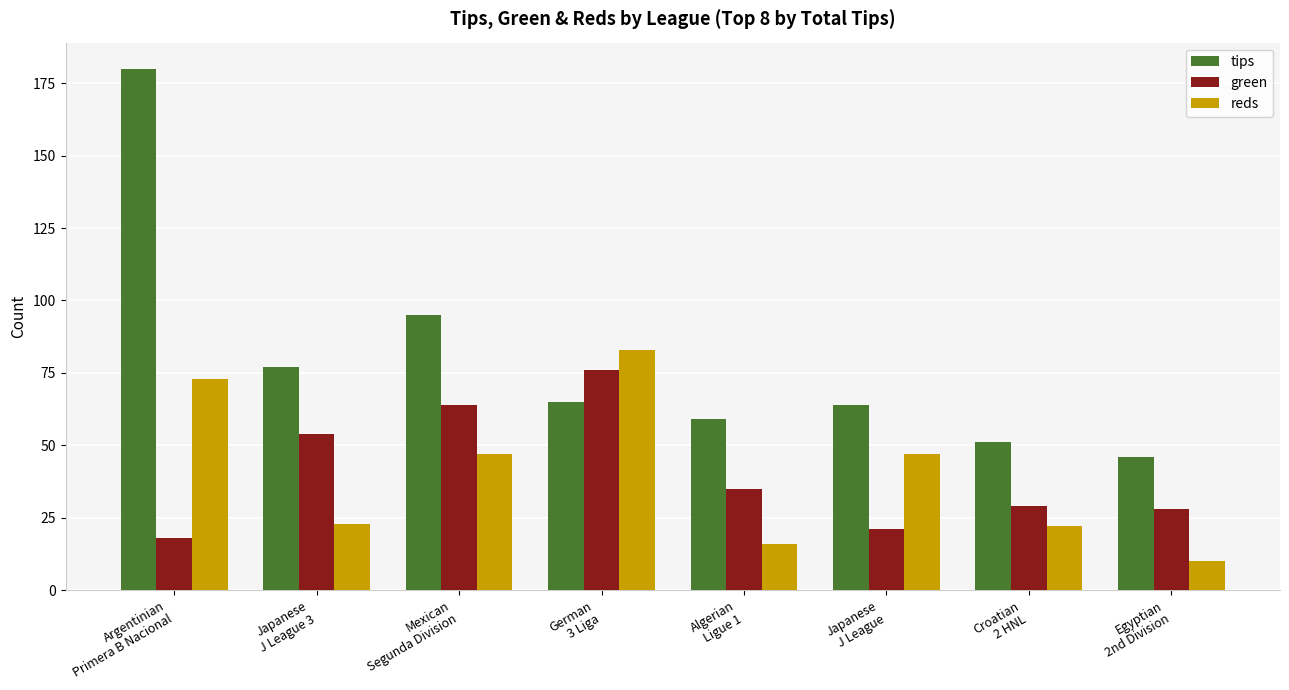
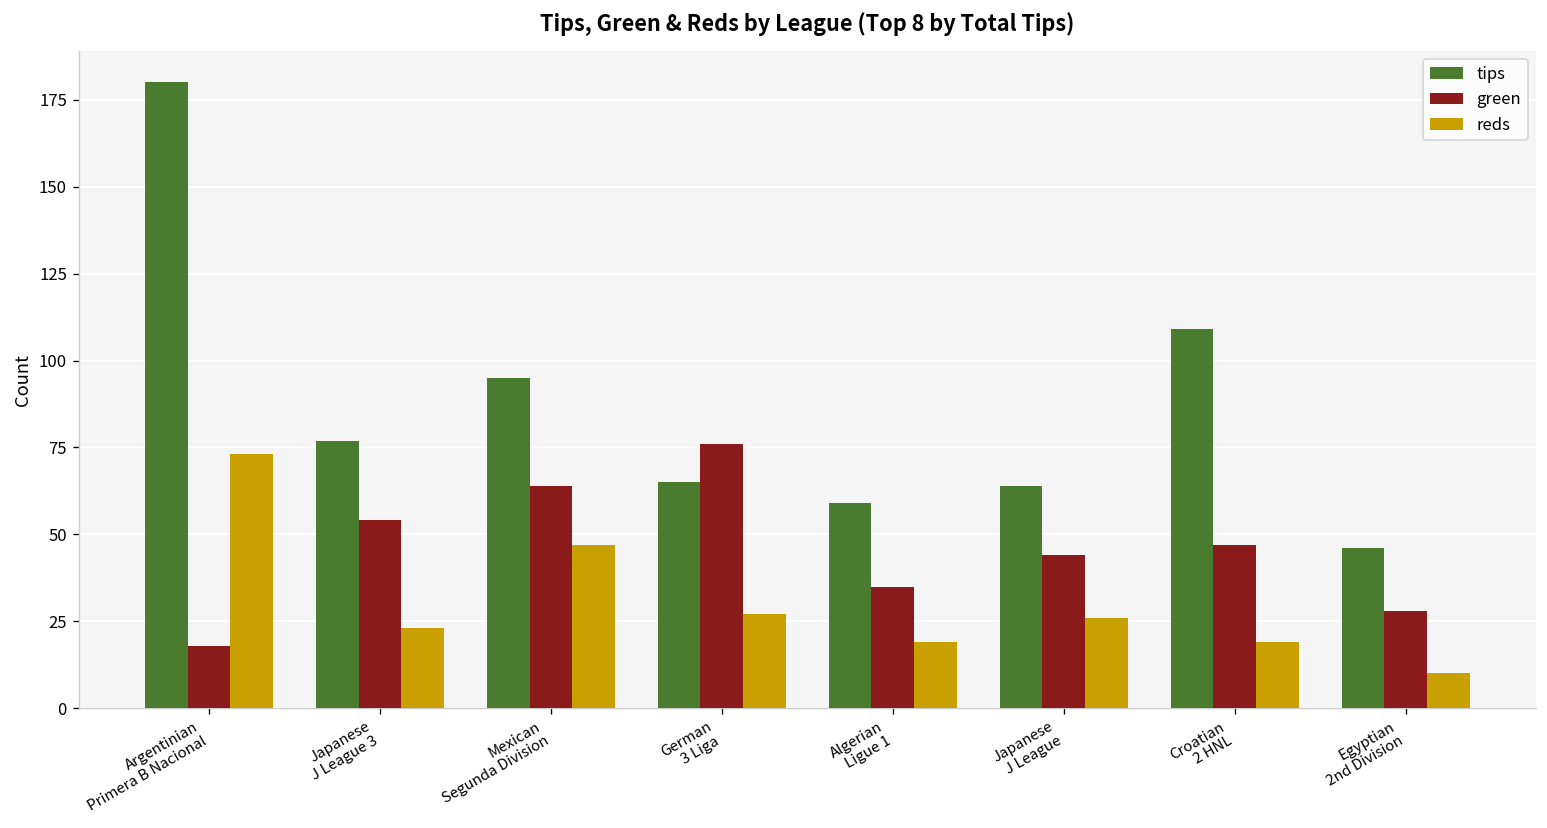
reds, German 3 Liga: 83 -> 27
reds, Algerian Ligue 1: 16 -> 19
green, Japanese J League: 21 -> 44
reds, Japanese J League: 47 -> 26
tips, Croatian 2 HNL: 51 -> 109
green, Croatian 2 HNL: 29 -> 47
reds, Croatian 2 HNL: 22 -> 19
